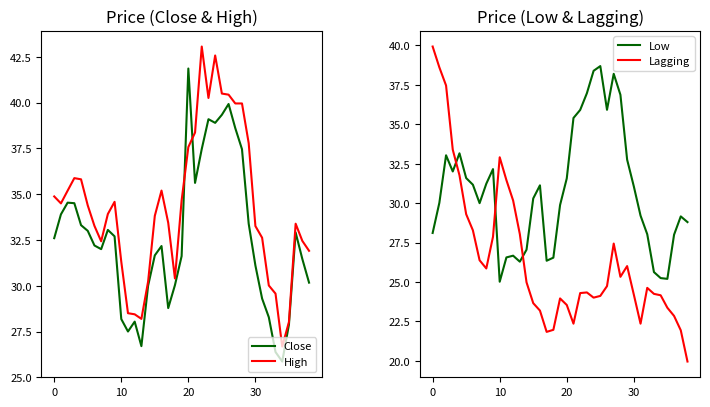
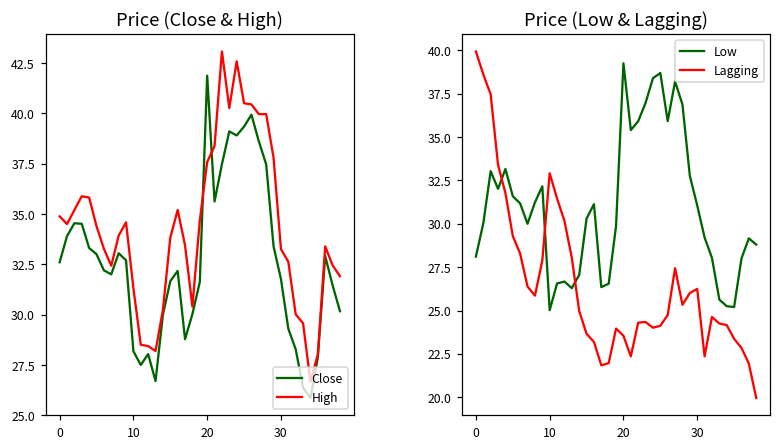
Price (Close & High), Close, 30: 31.1 -> 31.8
Price (Low & Lagging), Low, 20: 31.6 -> 39.2
Price (Low & Lagging), Lagging, 30: 24.2 -> 26.2
